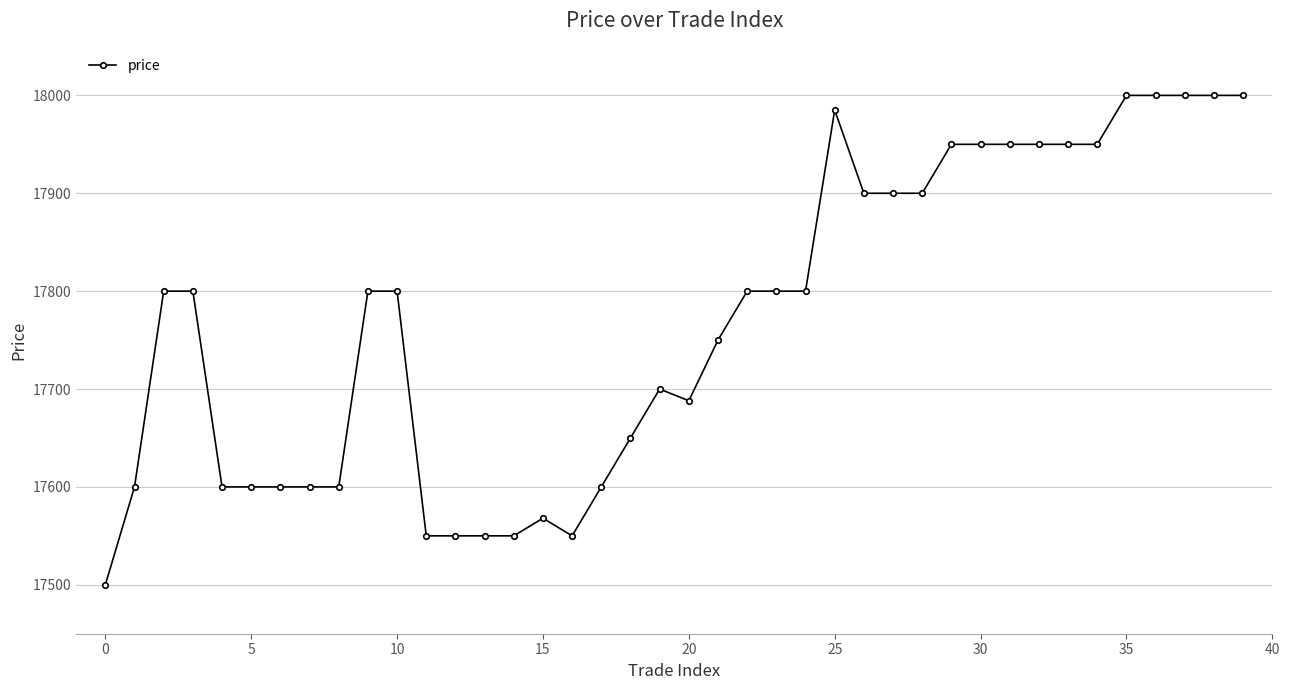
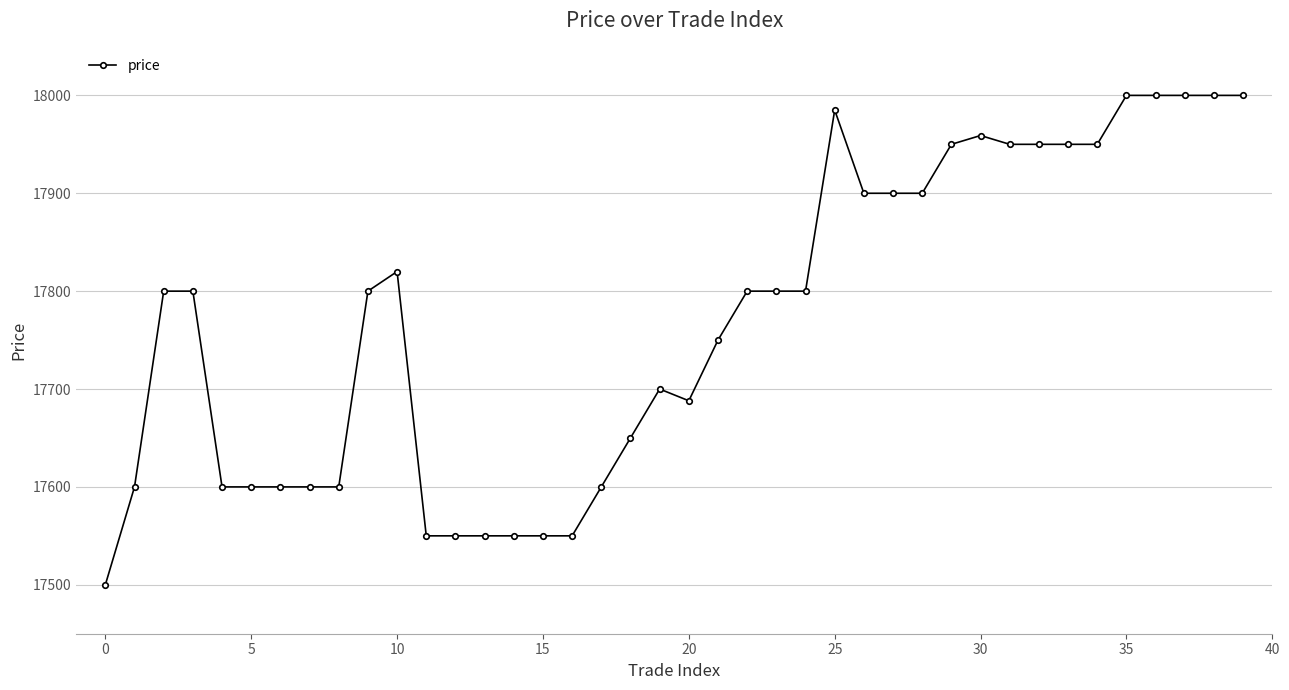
10: 17800 -> 17820
15: 17570 -> 17550
30: 17950 -> 17960
